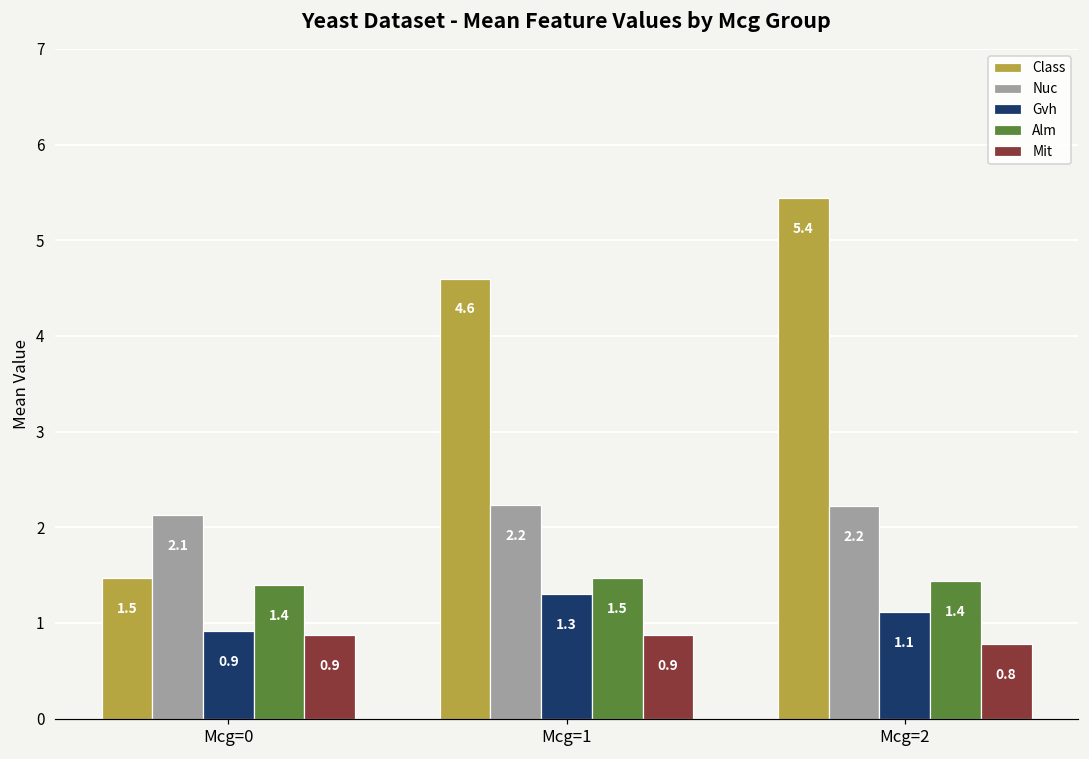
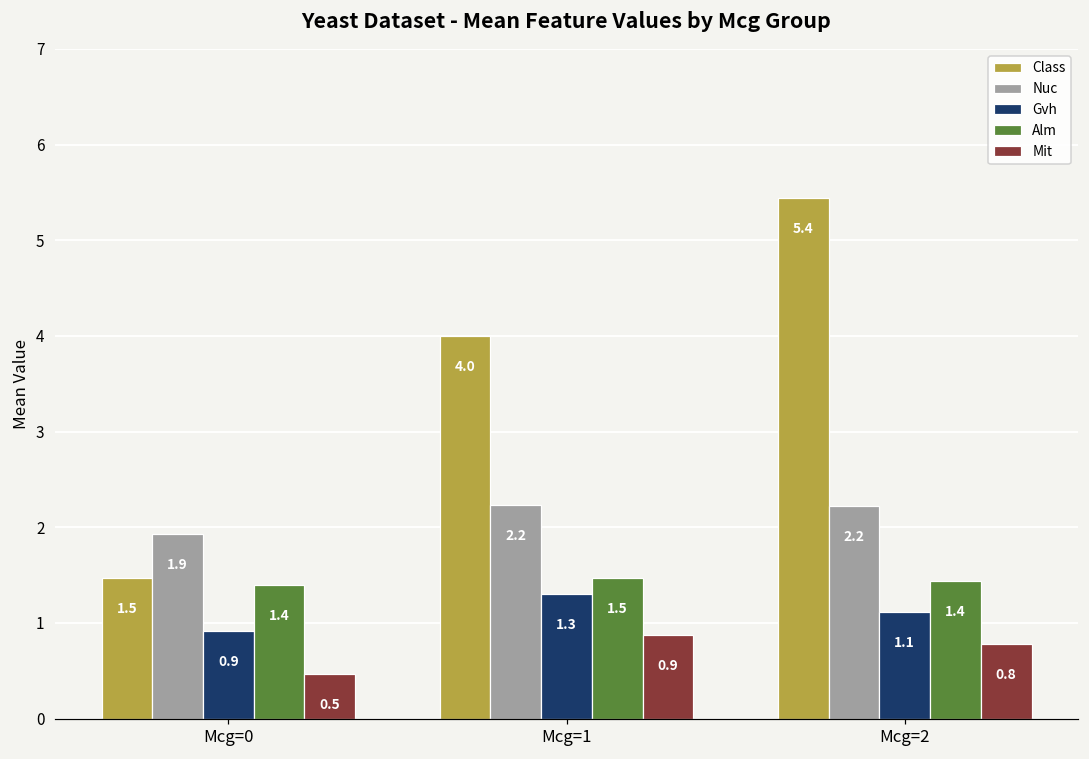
Nuc, Mcg=0: 2.1 -> 1.9
Mit, Mcg=0: 0.9 -> 0.5
Class, Mcg=1: 4.6 -> 4.0
